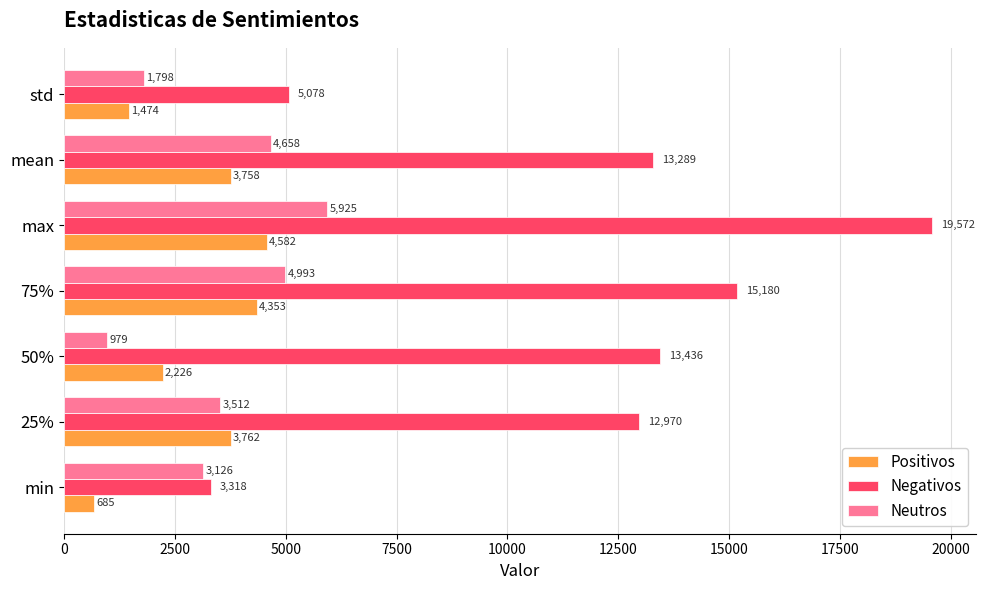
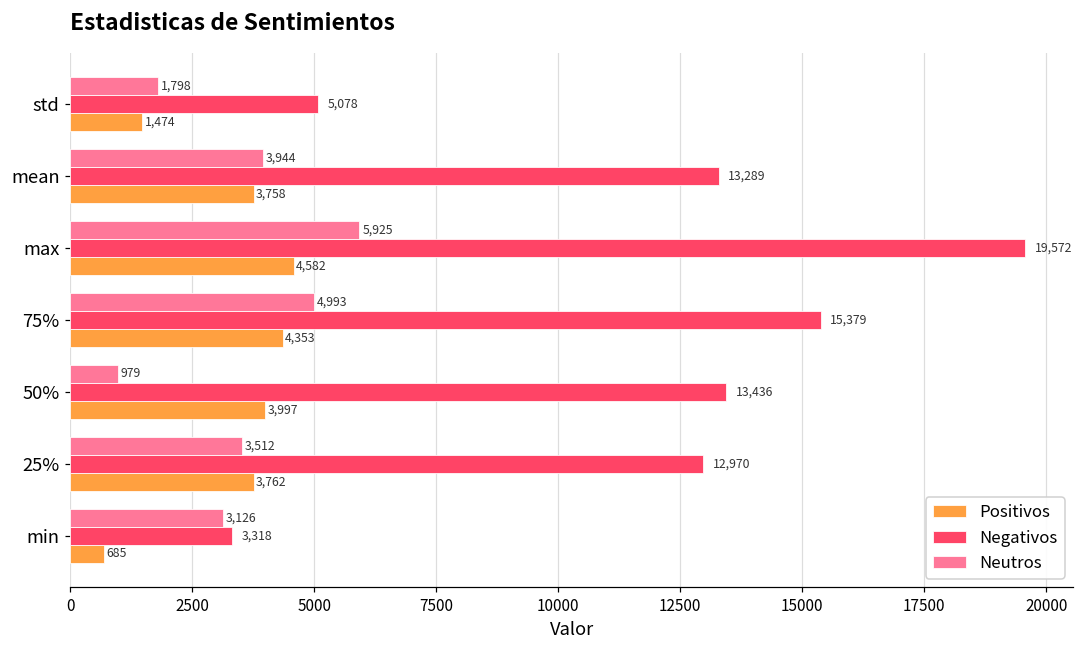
Neutros, mean: 4,658 -> 3,944
Negativos, 75%: 15,180 -> 15,379
Positivos, 50%: 2,226 -> 3,997
